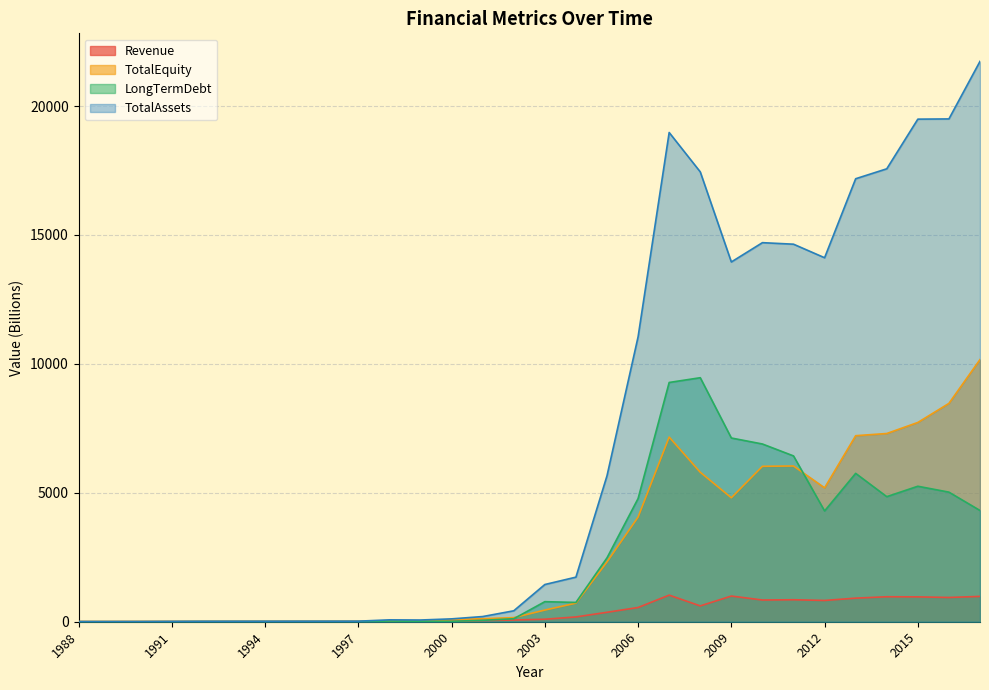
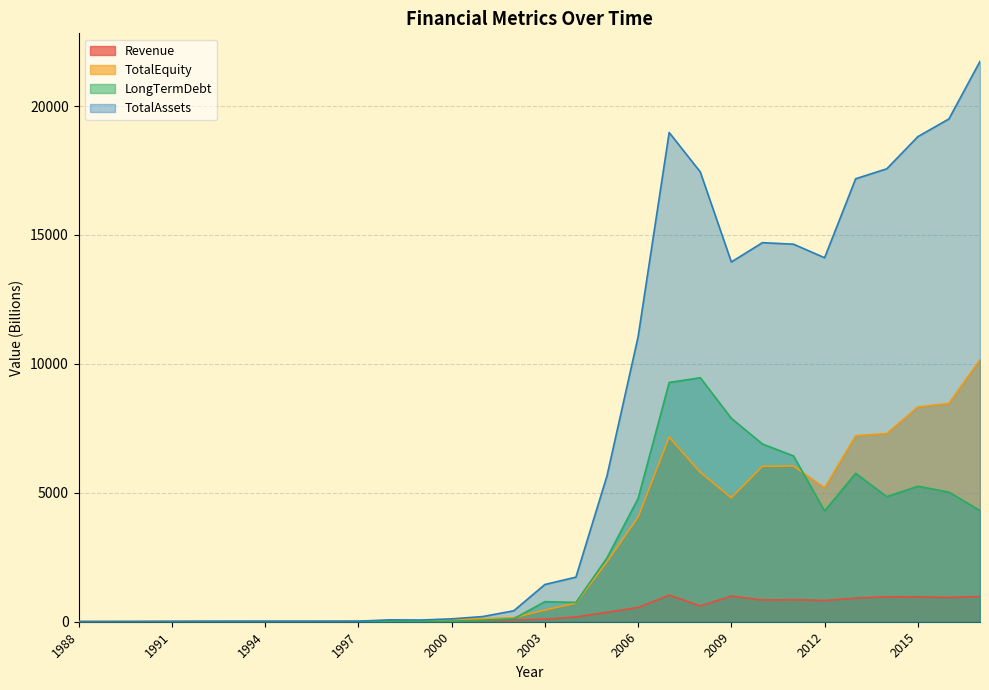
LongTermDebt, 2009: 7100 -> 7900
TotalEquity, 2015: 7700 -> 8300
TotalAssets, 2015: 19500 -> 18800
